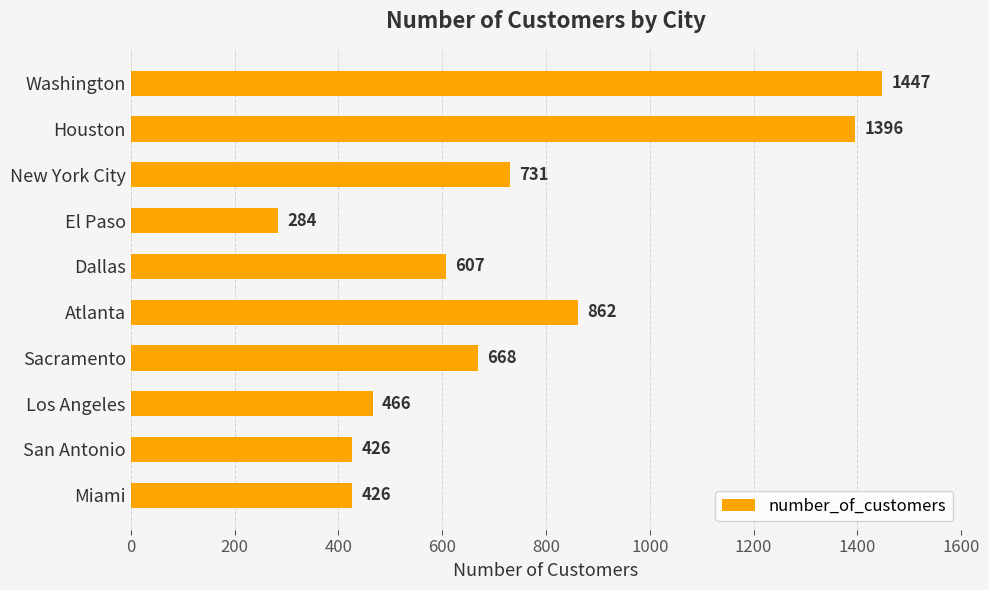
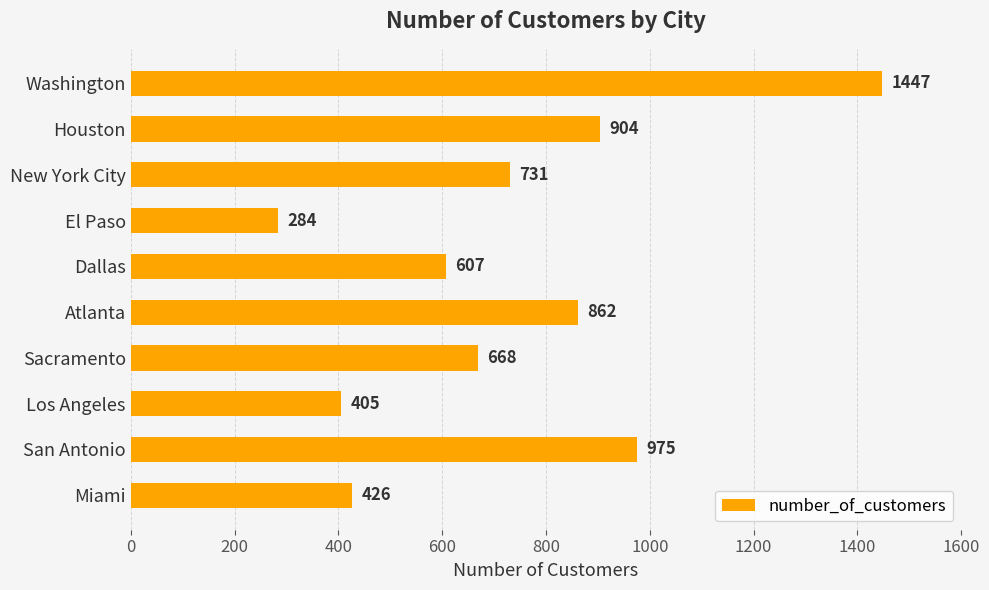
Houston: 1396 -> 904
Los Angeles: 466 -> 405
San Antonio: 426 -> 975
